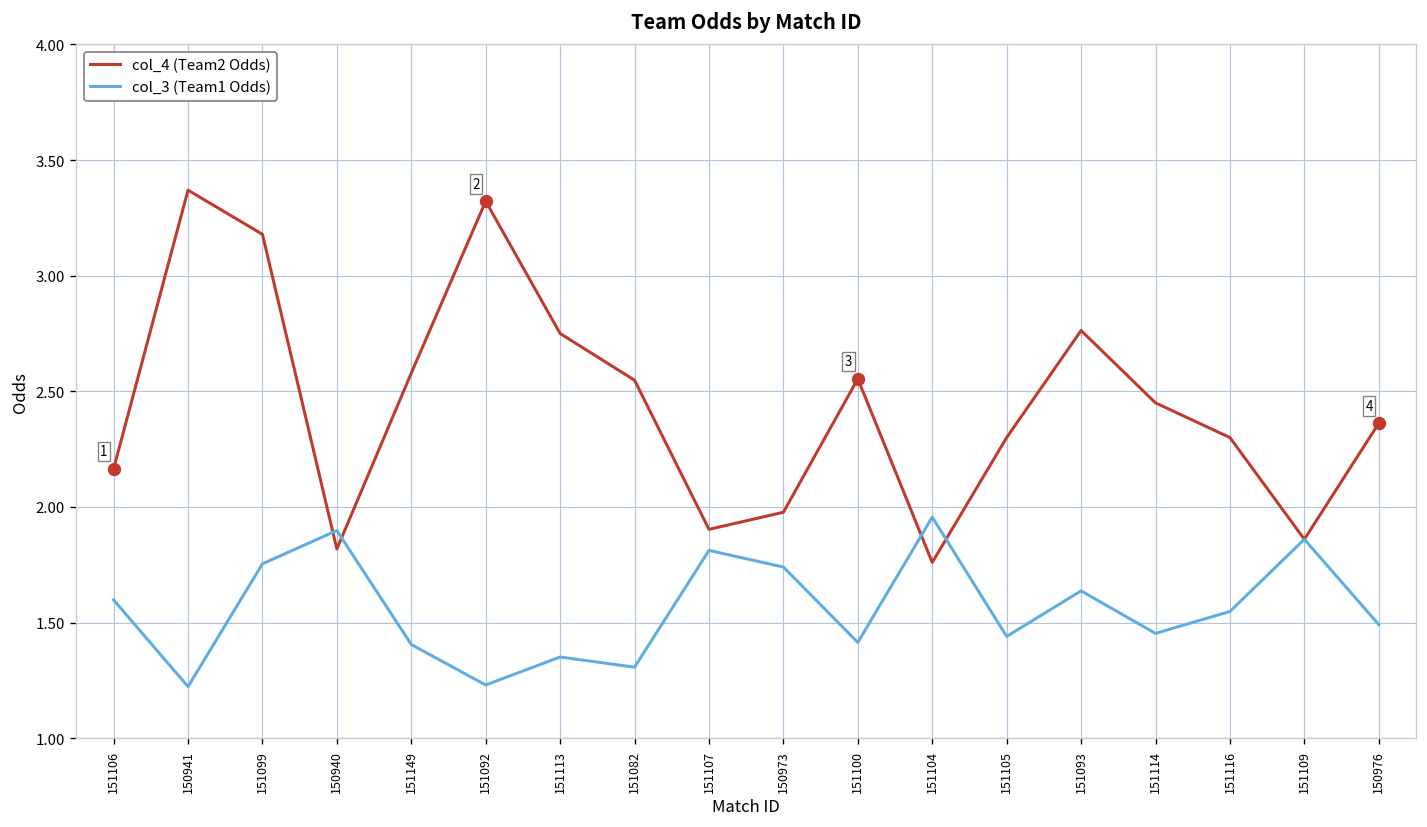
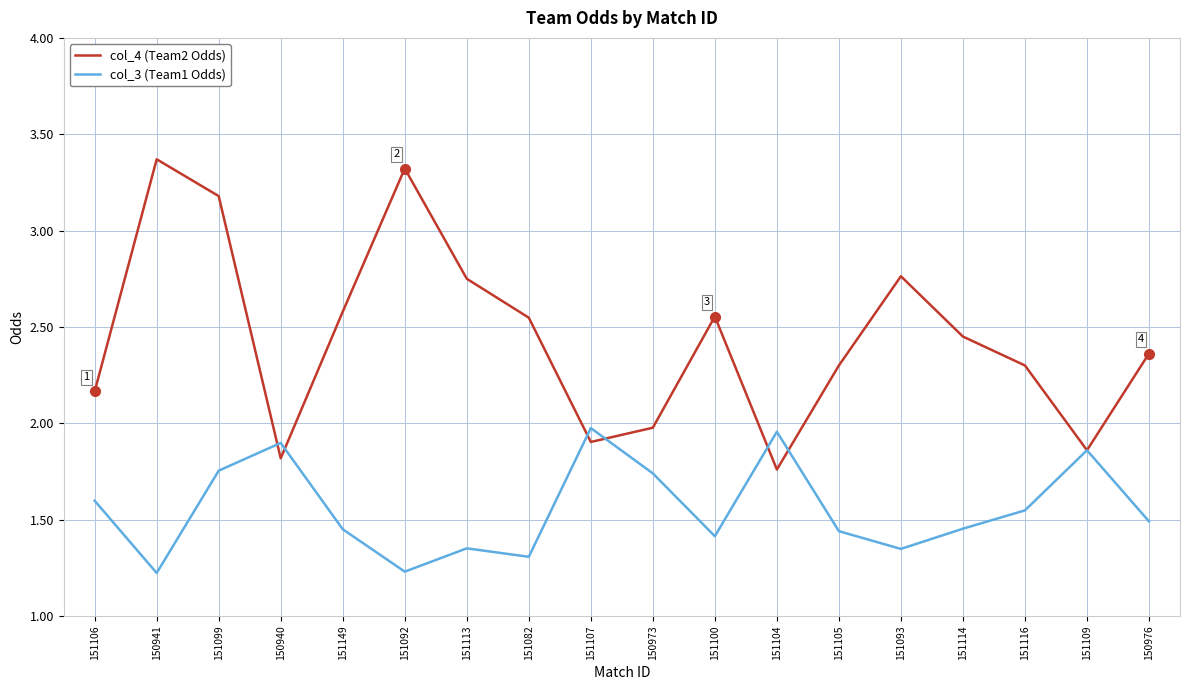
col_3 (Team1 Odds), 151149: 1.41 -> 1.45
col_3 (Team1 Odds), 151107: 1.81 -> 1.98
col_3 (Team1 Odds), 151093: 1.64 -> 1.35
